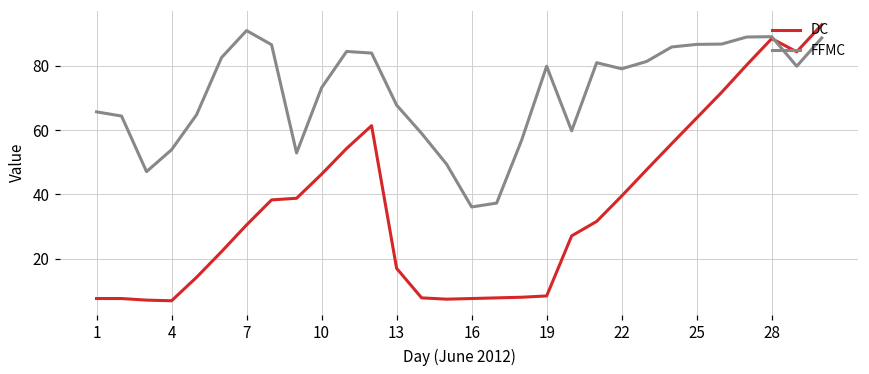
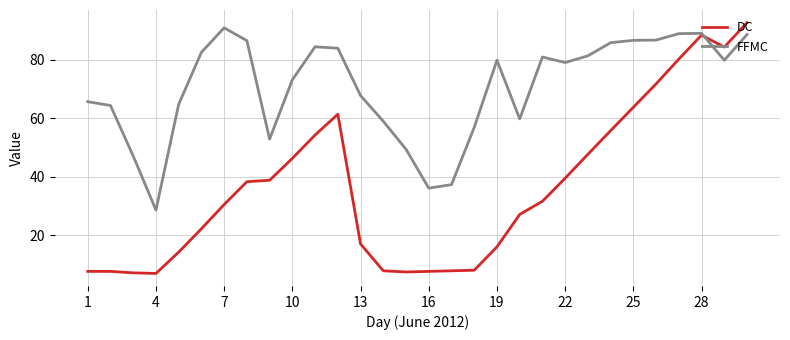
FFMC, 4: 54 -> 29
DC, 19: 8 -> 16
